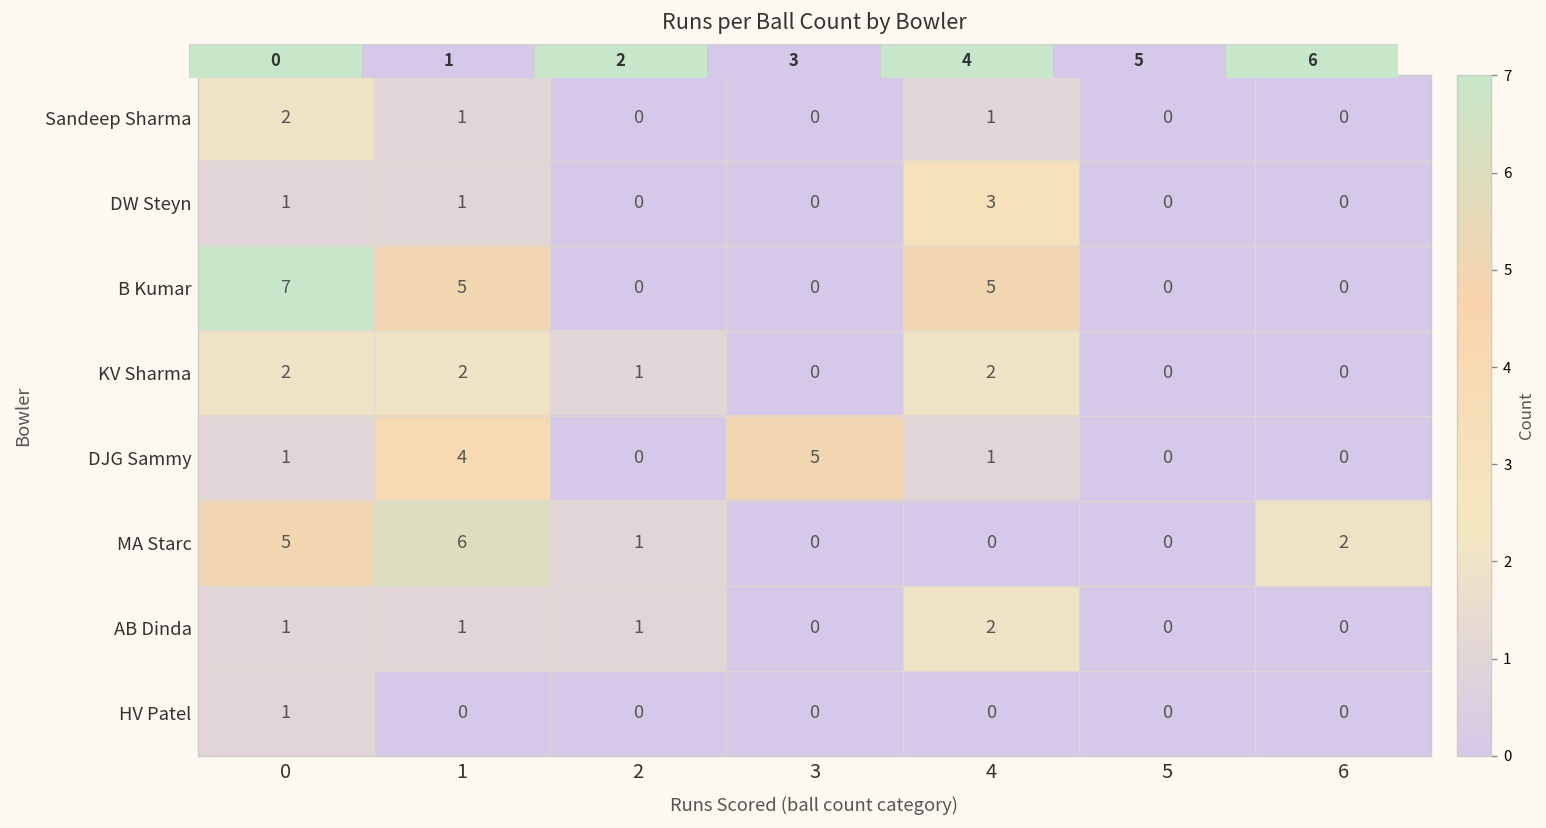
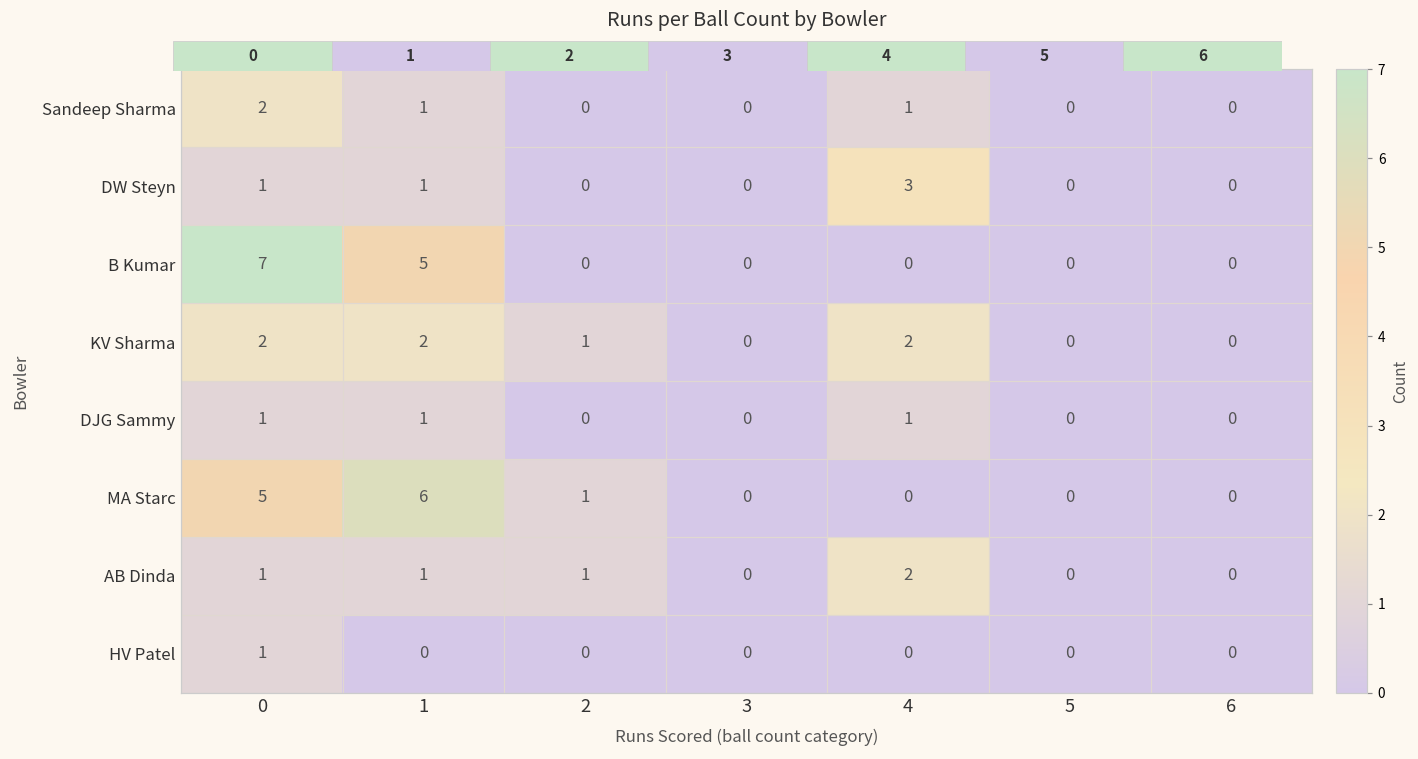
B Kumar, 4: 5 -> 0
DJG Sammy, 1: 4 -> 1
DJG Sammy, 3: 5 -> 0
MA Starc, 6: 2 -> 0
